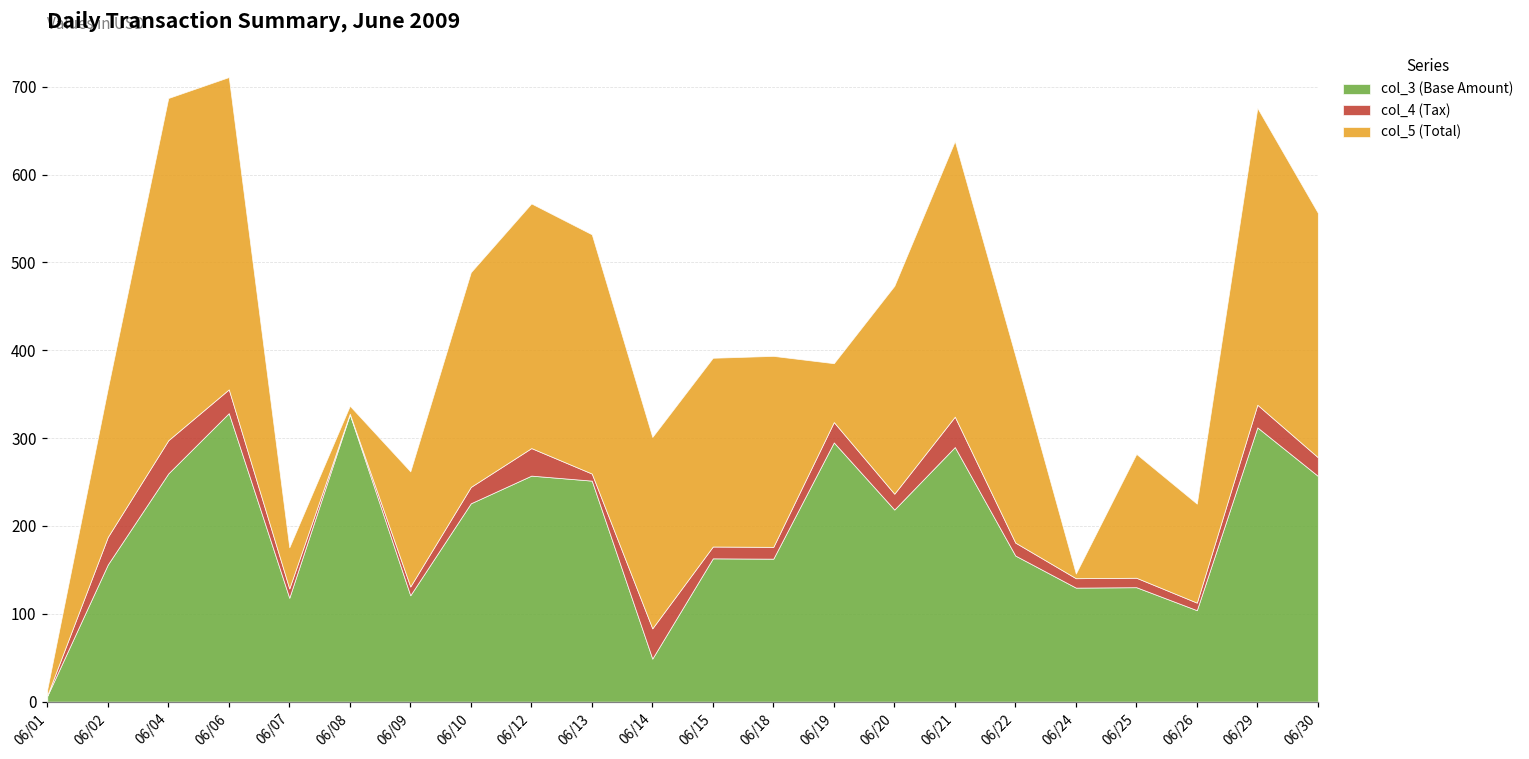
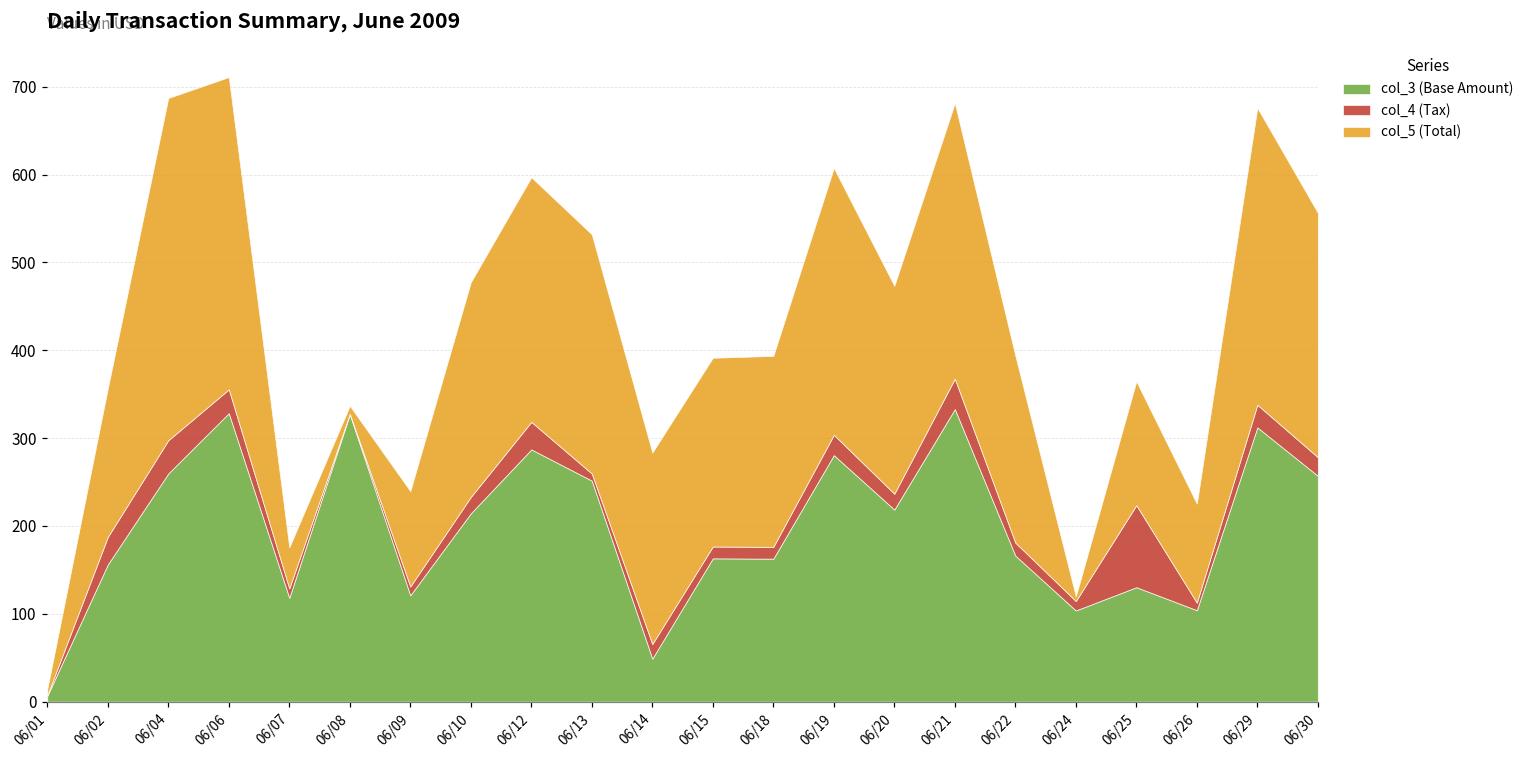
col_5 (Total), 06/09: 130 -> 110
col_3 (Base Amount), 06/10: 230 -> 210
col_3 (Base Amount), 06/12: 260 -> 290
col_4 (Tax), 06/14: 30 -> 20
col_3 (Base Amount), 06/19: 300 -> 280
col_5 (Total), 06/19: 70 -> 300
col_3 (Base Amount), 06/21: 290 -> 330
col_3 (Base Amount), 06/24: 130 -> 100
col_4 (Tax), 06/25: 10 -> 90
